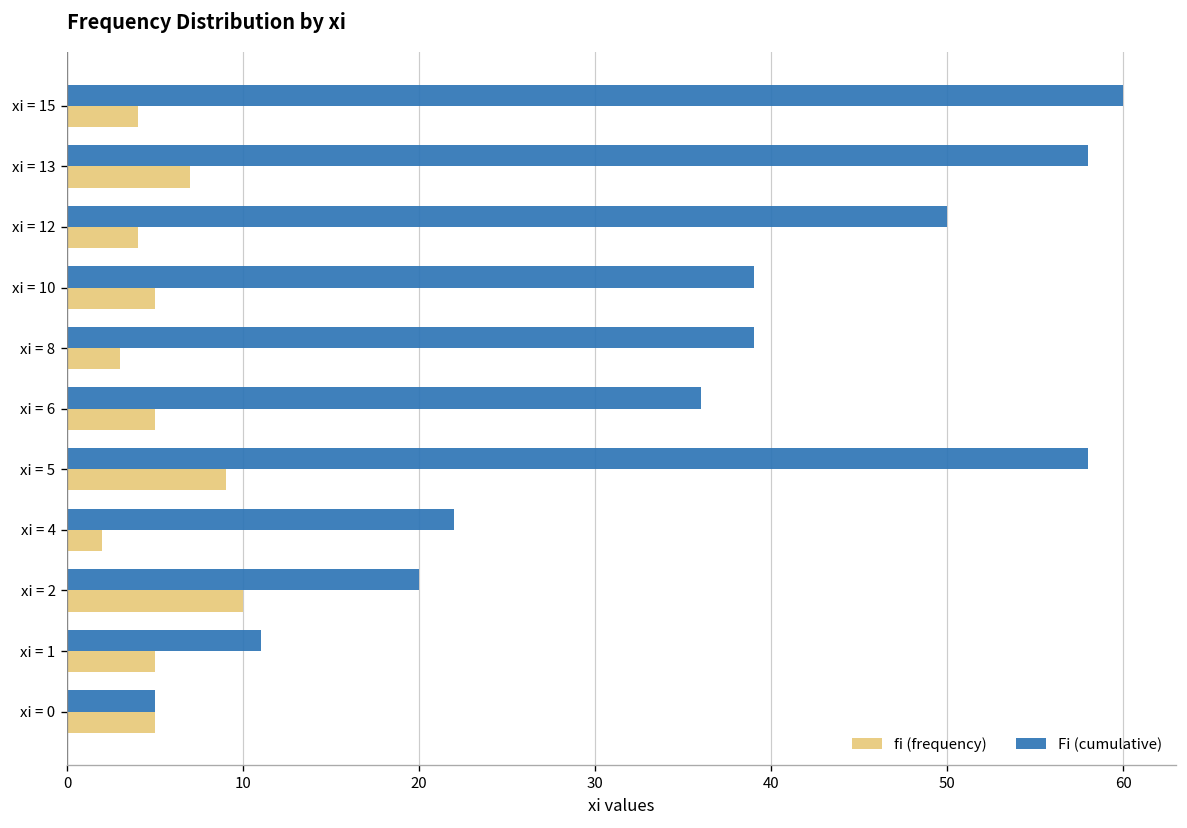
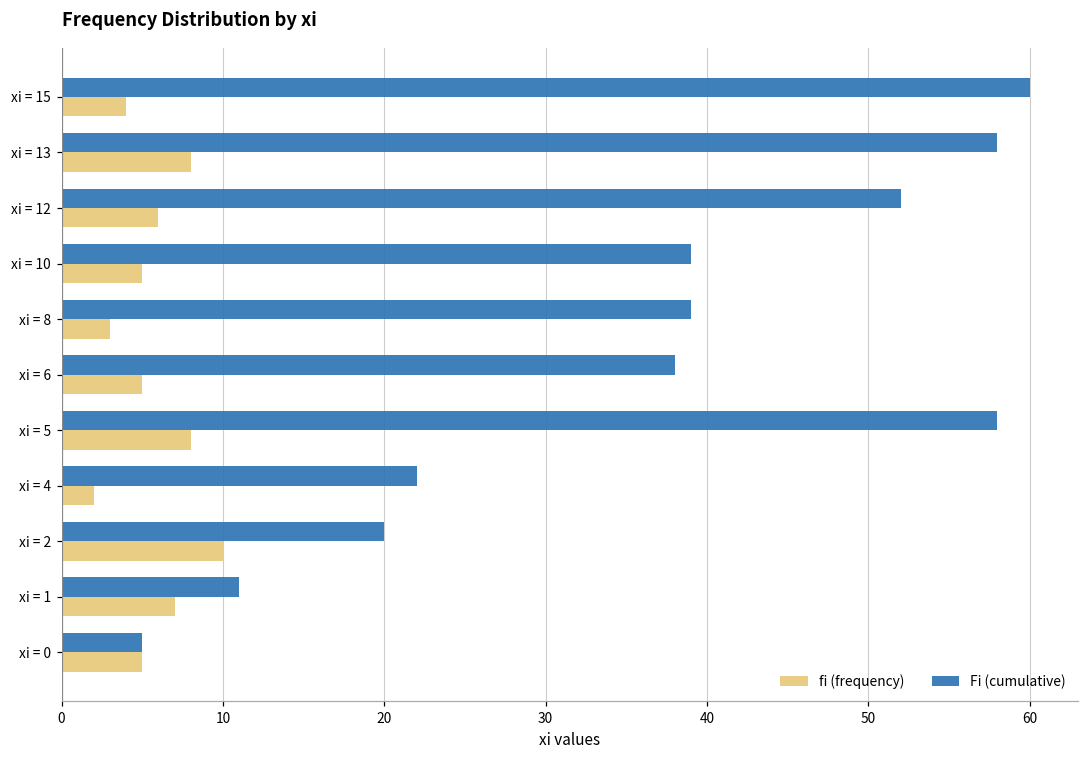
fi (frequency), xi = 13: 7 -> 8
Fi (cumulative), xi = 12: 50 -> 52
fi (frequency), xi = 12: 4 -> 6
Fi (cumulative), xi = 6: 36 -> 38
fi (frequency), xi = 5: 9 -> 8
fi (frequency), xi = 1: 5 -> 7
